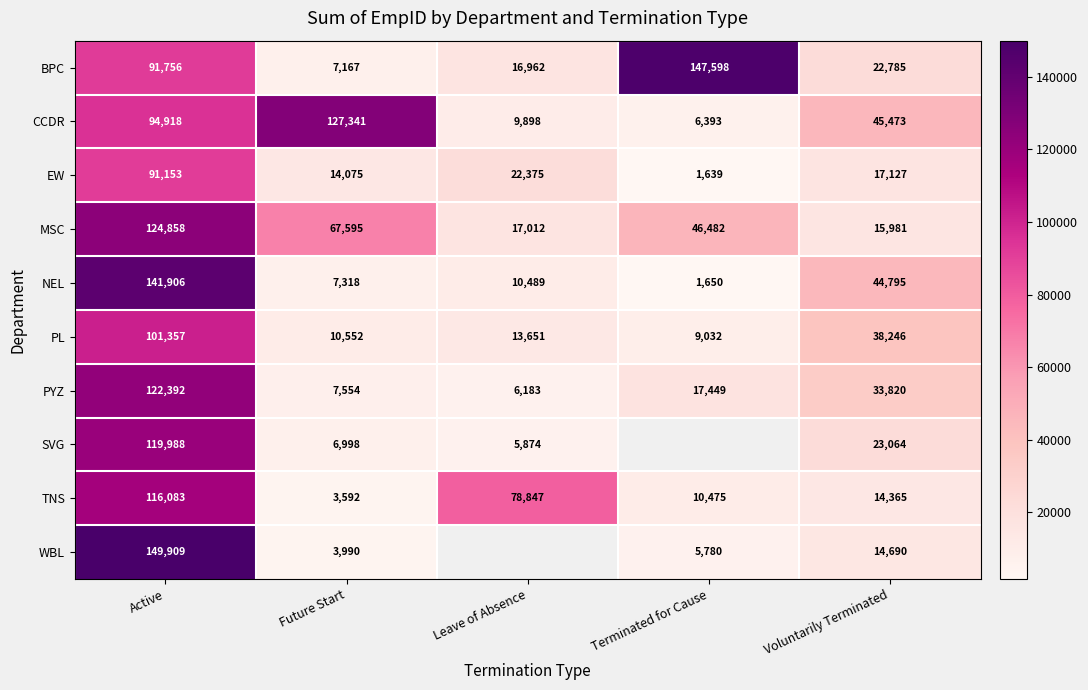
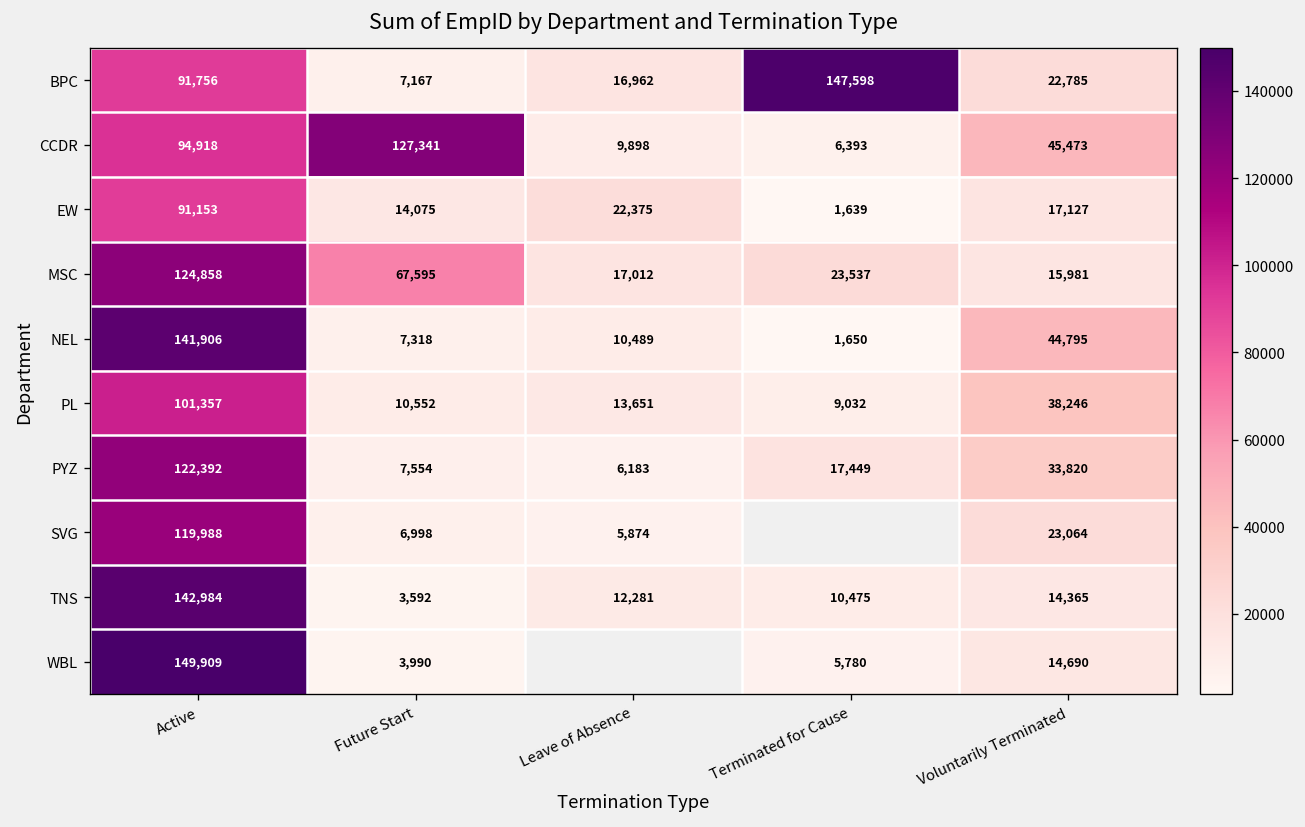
MSC, Terminated for Cause: 46,482 -> 23,537
TNS, Active: 116,083 -> 142,984
TNS, Leave of Absence: 78,847 -> 12,281
